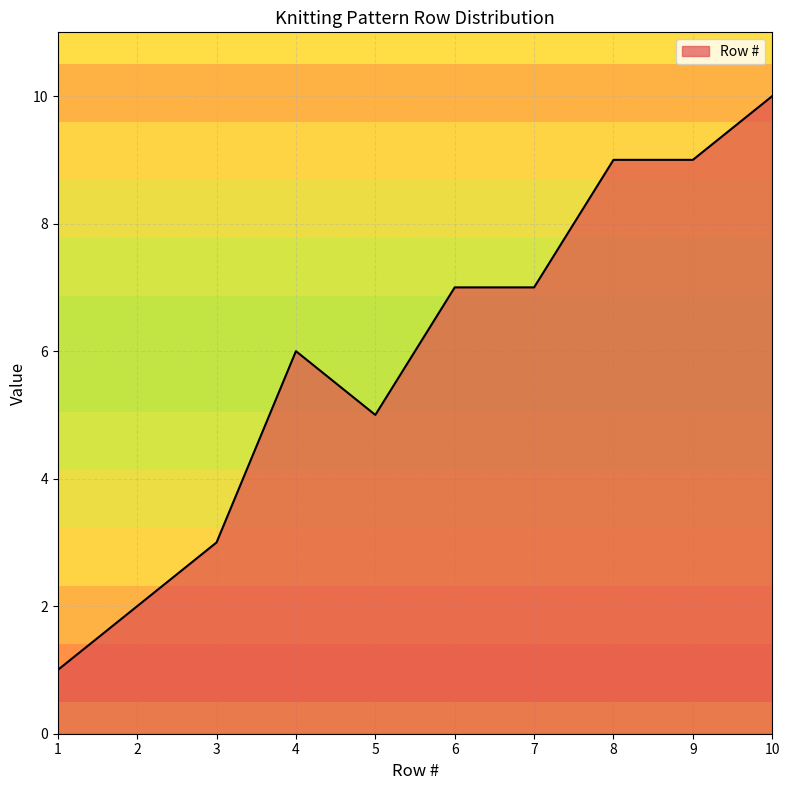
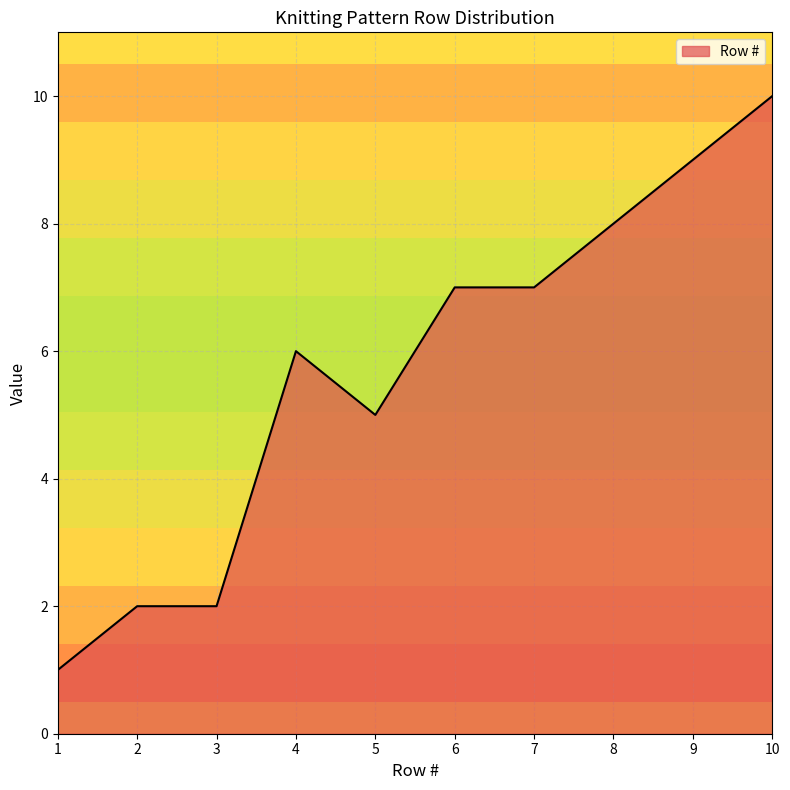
3: 3 -> 2
8: 9 -> 8
